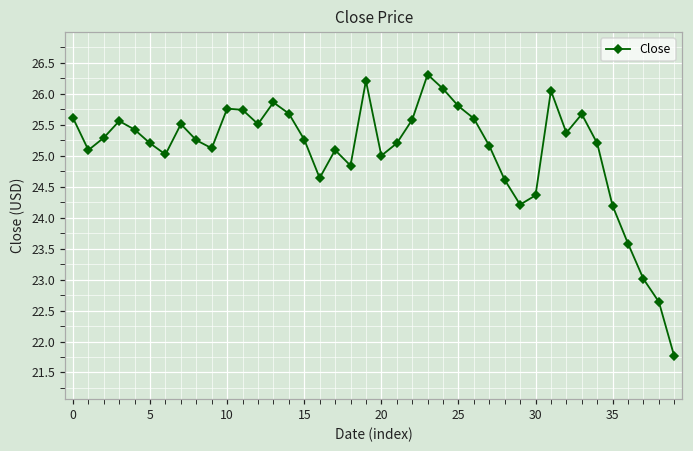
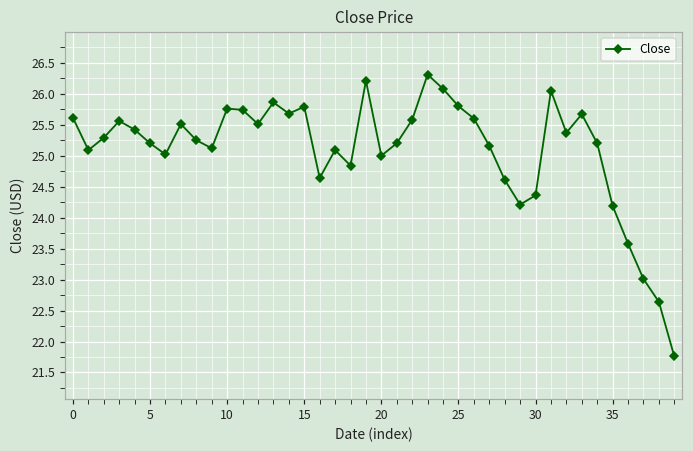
15: 25.3 -> 25.8
